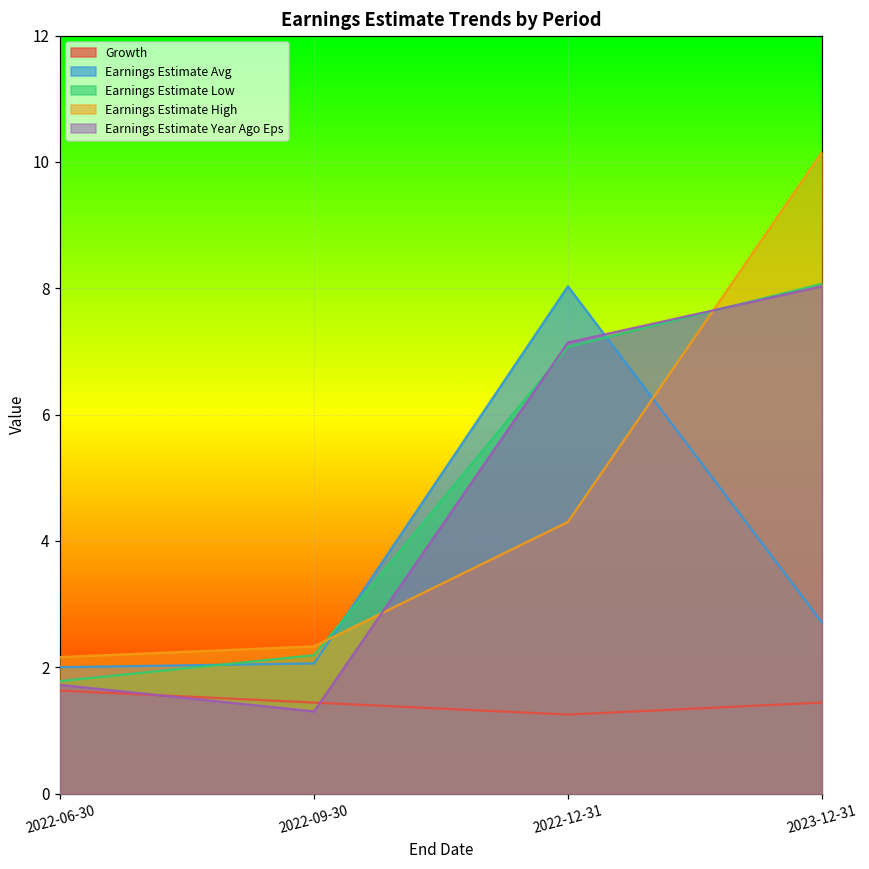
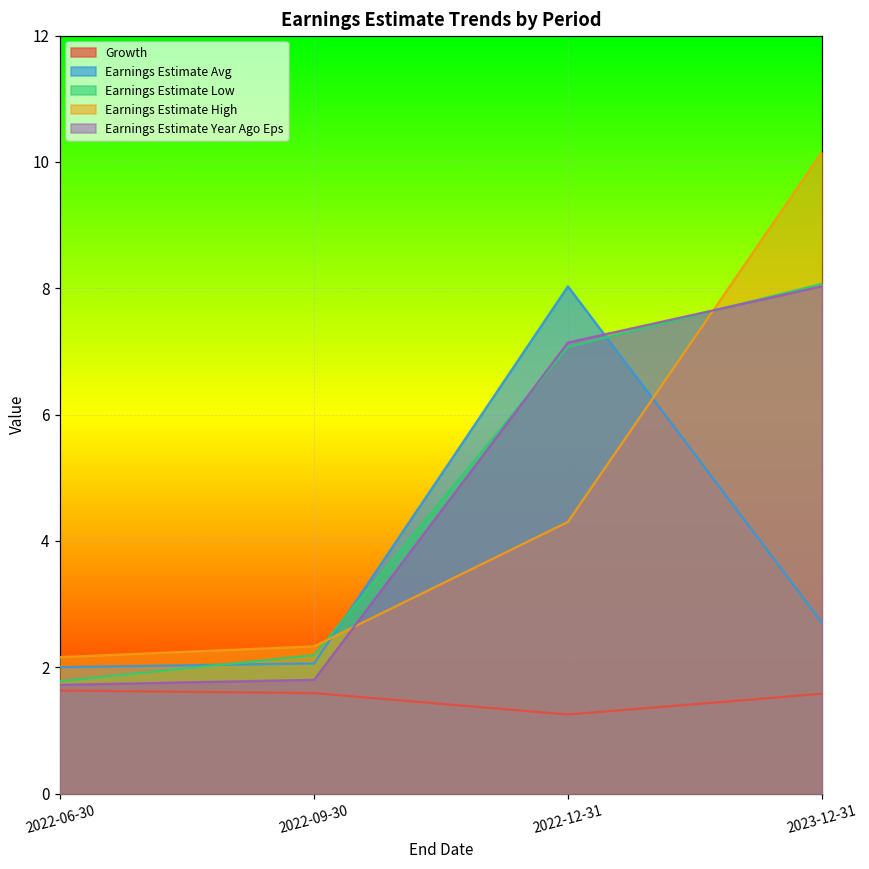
Growth, 2022-09-30: 1.4 -> 1.6
Earnings Estimate Year Ago Eps, 2022-09-30: 1.3 -> 1.8
Growth, 2023-12-31: 1.4 -> 1.6
